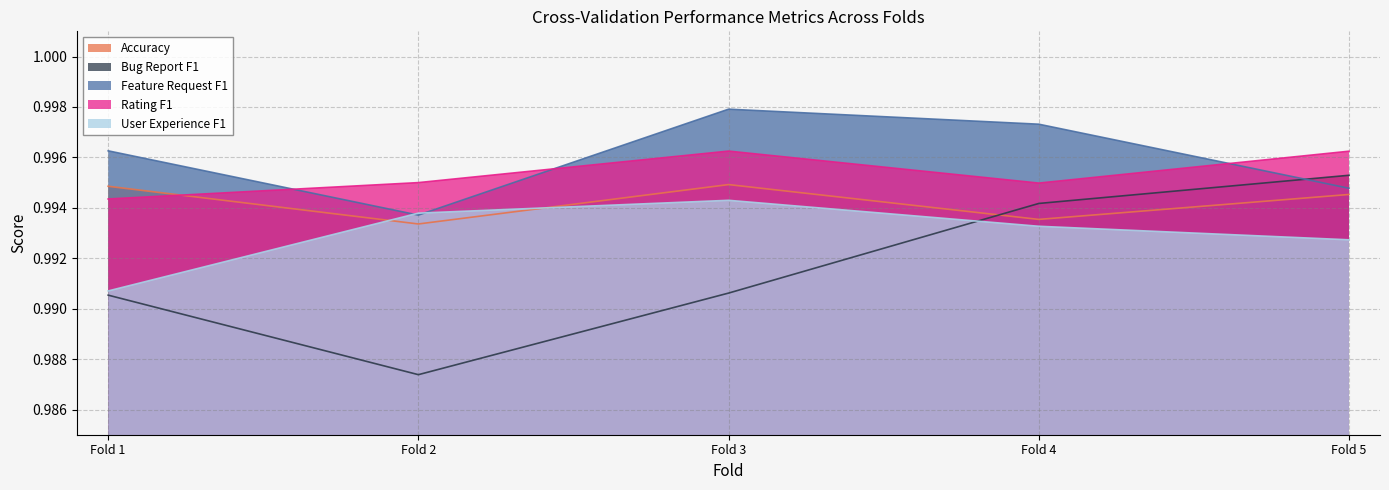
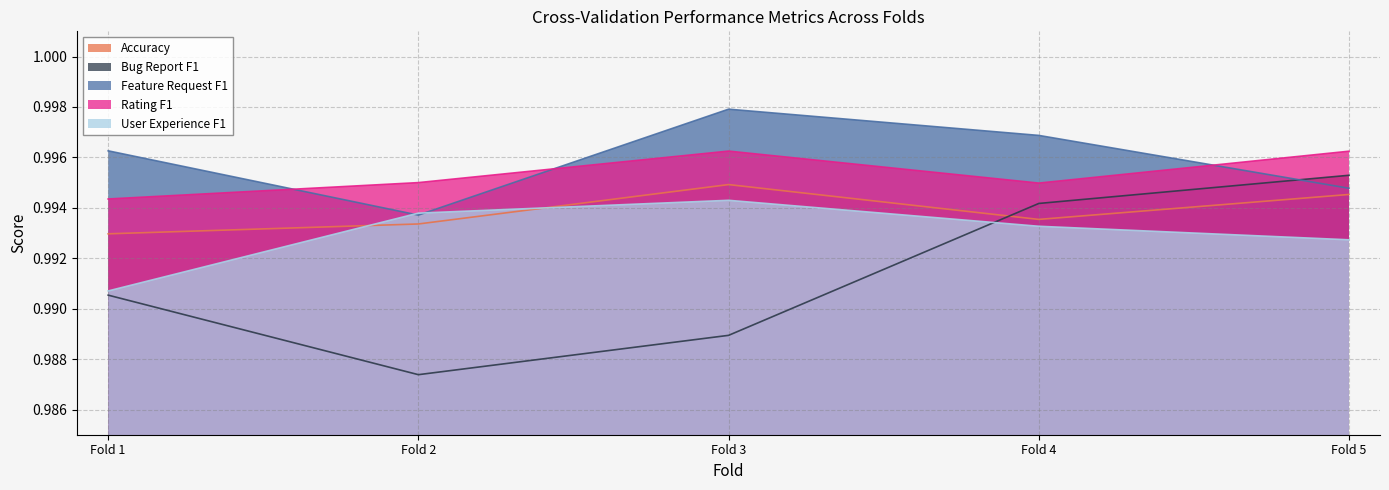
Accuracy, Fold 1: 0.9949 -> 0.9930
Bug Report F1, Fold 3: 0.9906 -> 0.9889
Feature Request F1, Fold 4: 0.9973 -> 0.9969
